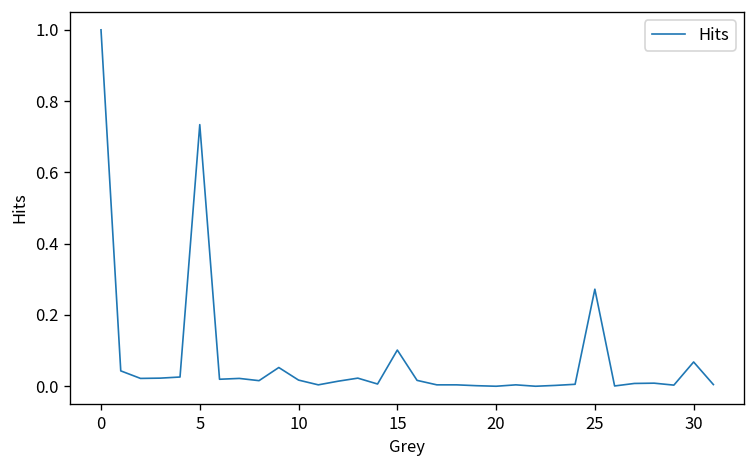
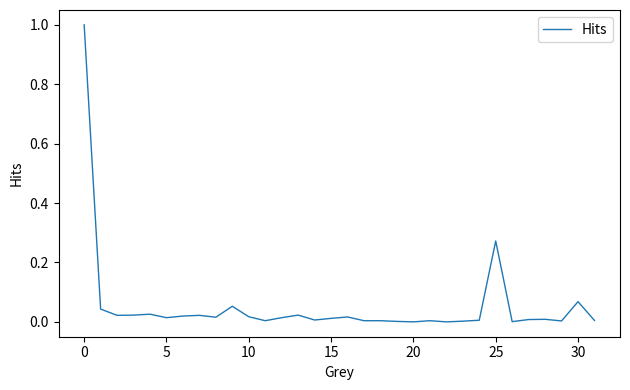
5: 0.73 -> 0.01
15: 0.10 -> 0.01
